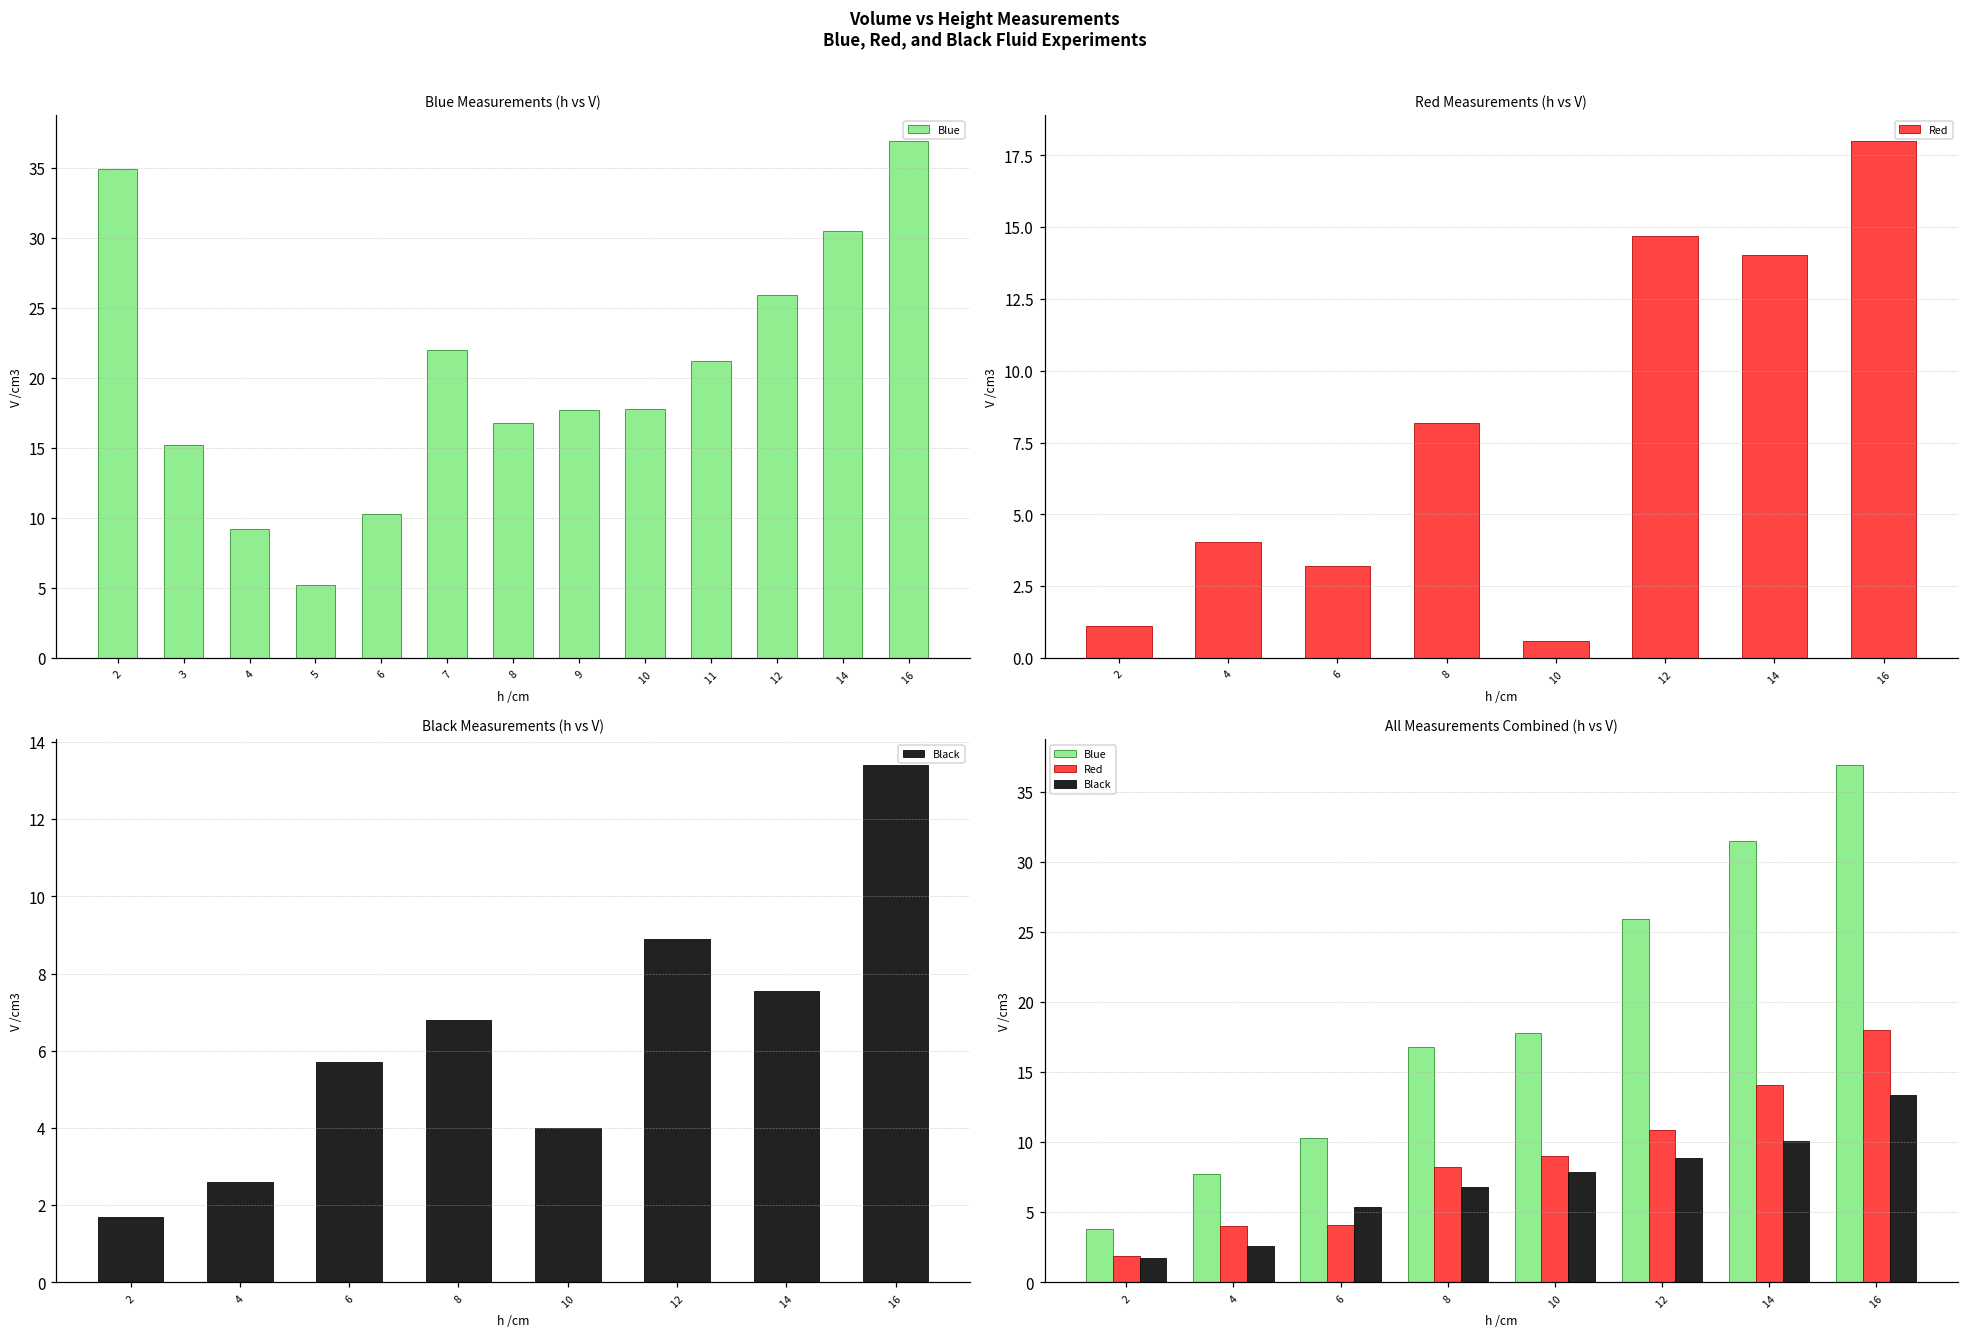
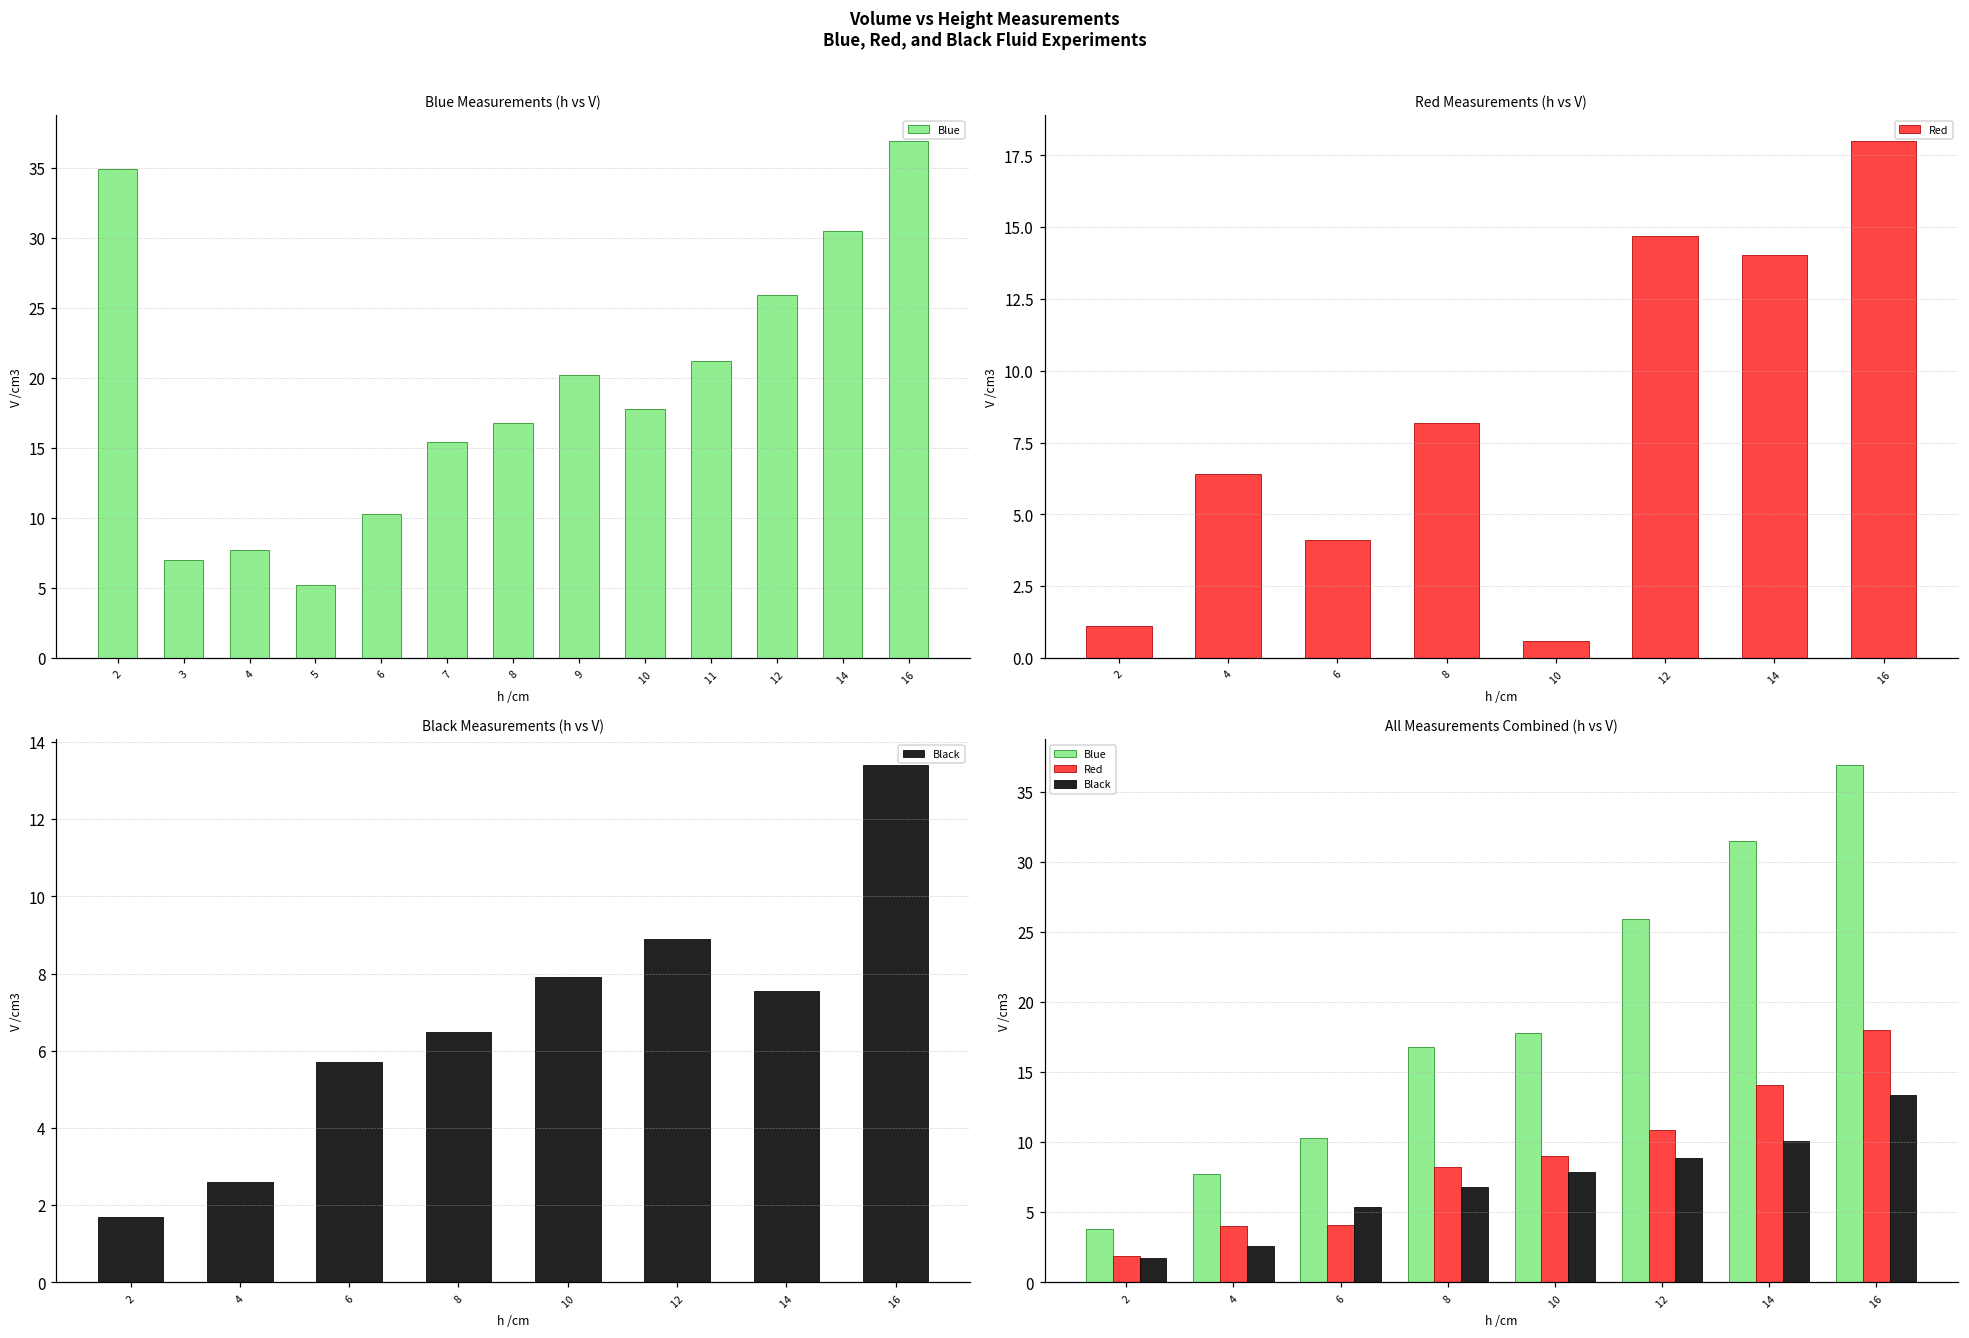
Blue Measurements (h vs V), 3: 15.2 -> 7.0
Blue Measurements (h vs V), 4: 9.2 -> 7.7
Blue Measurements (h vs V), 7: 22.0 -> 15.4
Blue Measurements (h vs V), 9: 17.7 -> 20.2
Red Measurements (h vs V), 4: 4.1 -> 6.4
Red Measurements (h vs V), 6: 3.2 -> 4.1
Black Measurements (h vs V), 8: 6.8 -> 6.5
Black Measurements (h vs V), 10: 4.0 -> 7.9
